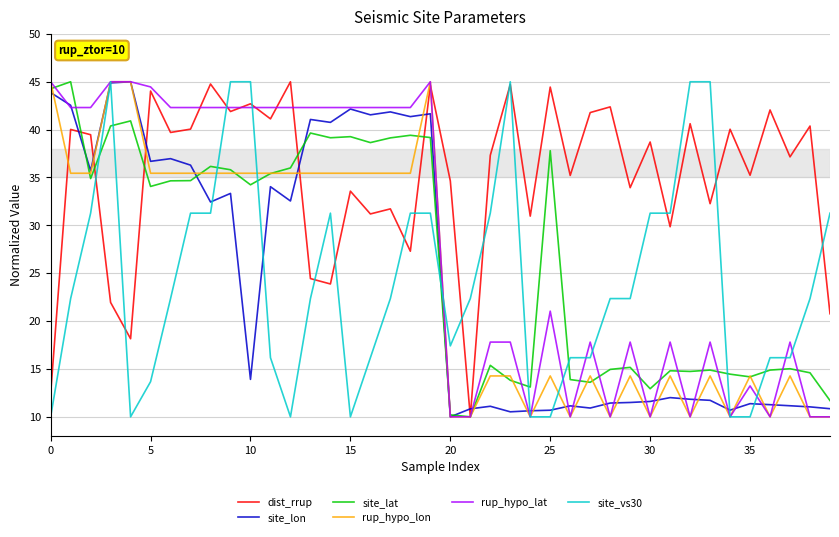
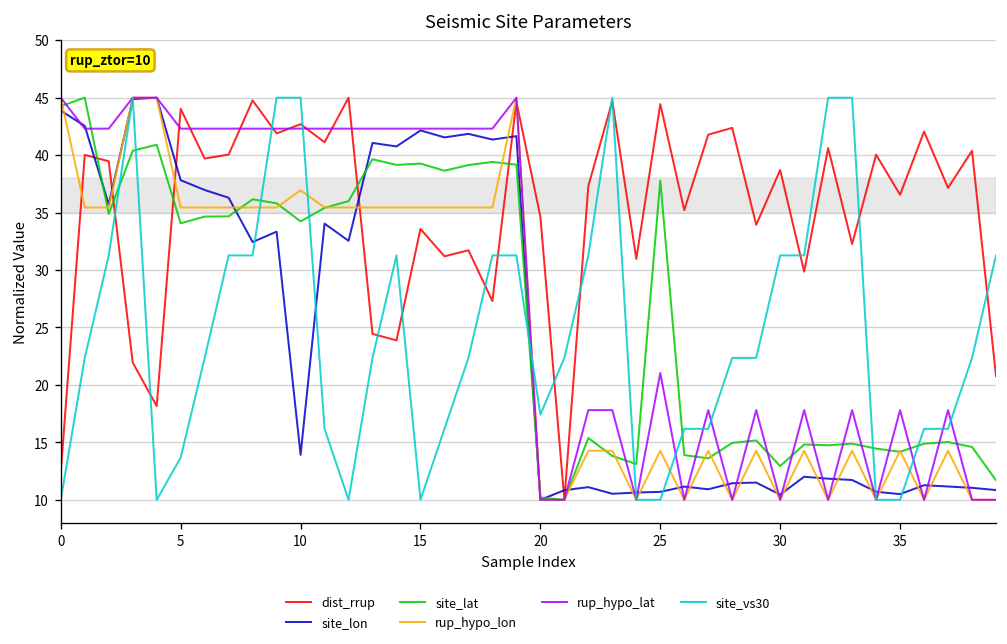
site_lon, 5: 37 -> 38
rup_hypo_lat, 5: 44 -> 42
rup_hypo_lon, 10: 35 -> 37
site_lon, 30: 12 -> 10
dist_rrup, 35: 35 -> 37
site_lon, 35: 11 -> 10
rup_hypo_lat, 35: 13 -> 18
